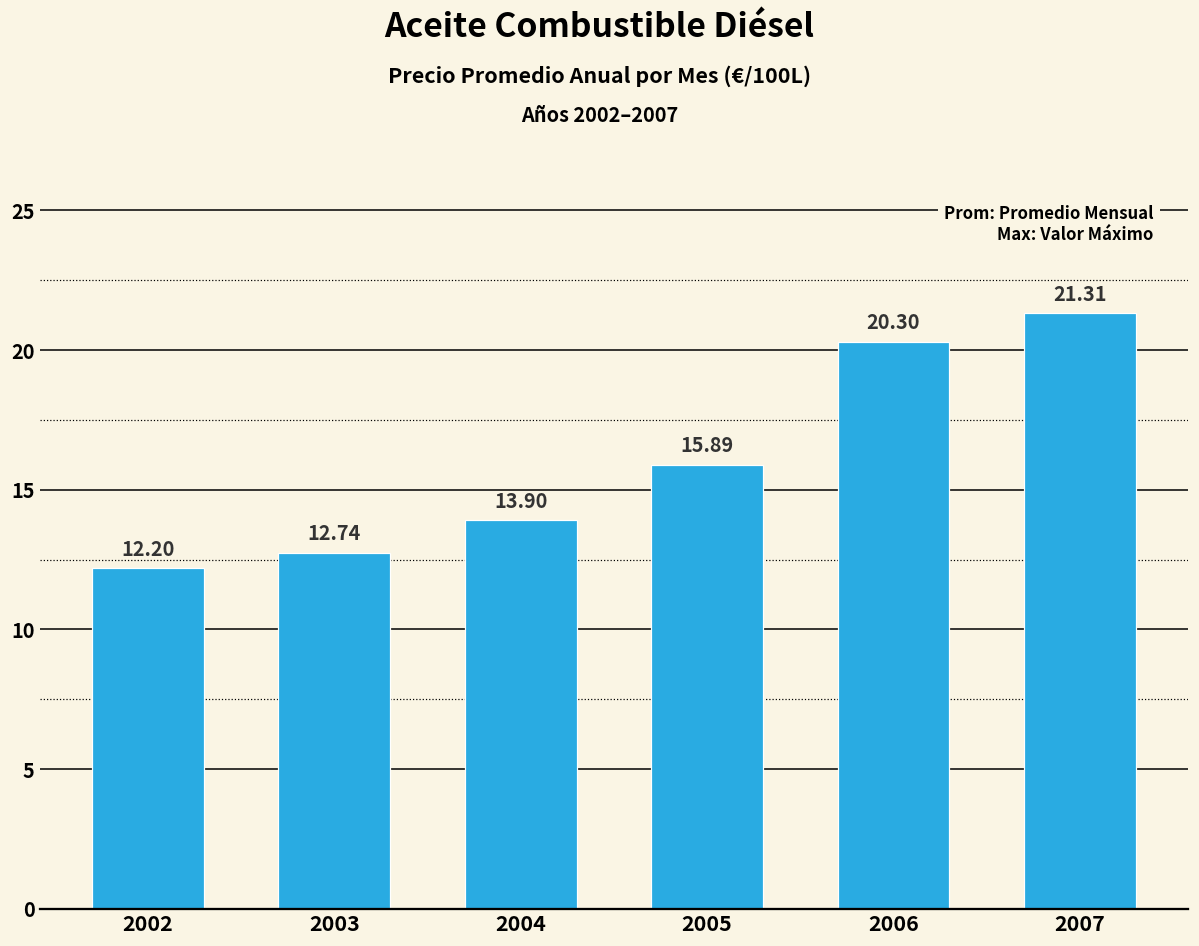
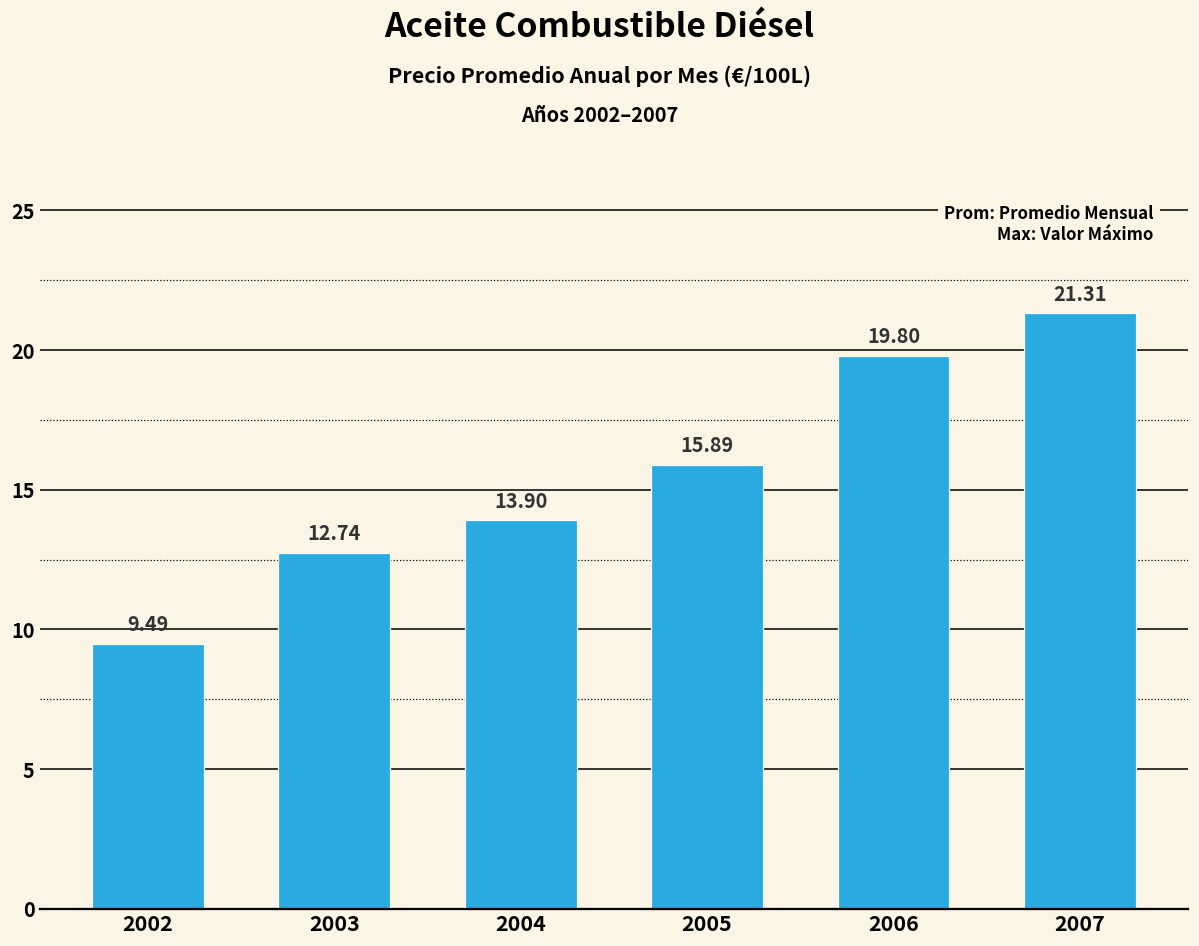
2002: 12.20 -> 9.49
2006: 20.30 -> 19.80
